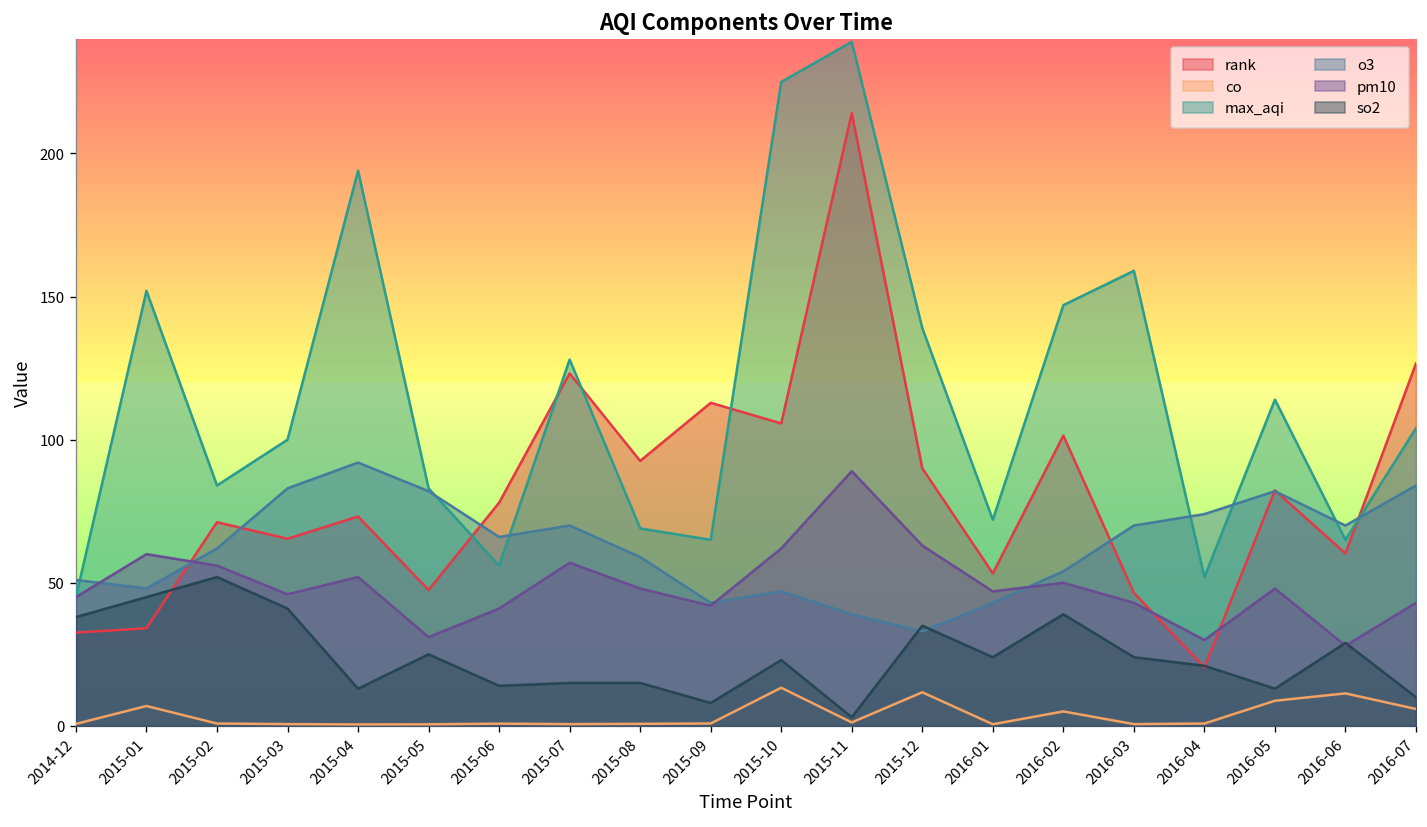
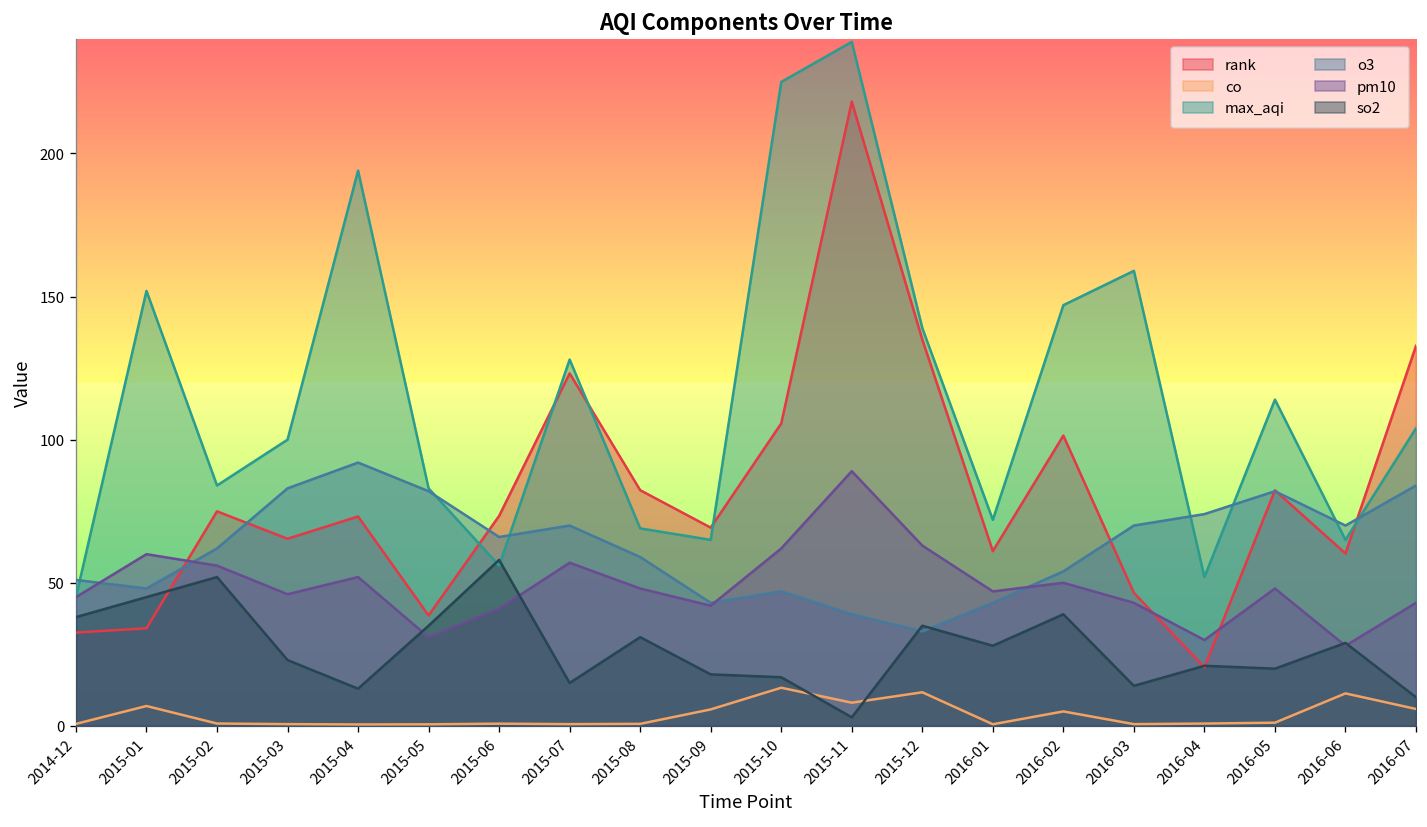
rank, 2015-02: 71 -> 75
so2, 2015-03: 41 -> 23
rank, 2015-05: 47 -> 39
so2, 2015-05: 25 -> 35
rank, 2015-06: 78 -> 73
so2, 2015-06: 14 -> 58
rank, 2015-08: 93 -> 82
so2, 2015-08: 15 -> 31
rank, 2015-09: 113 -> 69
co, 2015-09: 1 -> 6
so2, 2015-09: 8 -> 18
so2, 2015-10: 23 -> 17
rank, 2015-11: 214 -> 218
co, 2015-11: 1 -> 8
rank, 2015-12: 90 -> 135
rank, 2016-01: 53 -> 61
so2, 2016-01: 24 -> 28
so2, 2016-03: 24 -> 14
co, 2016-05: 9 -> 1
so2, 2016-05: 13 -> 20
rank, 2016-07: 127 -> 133
